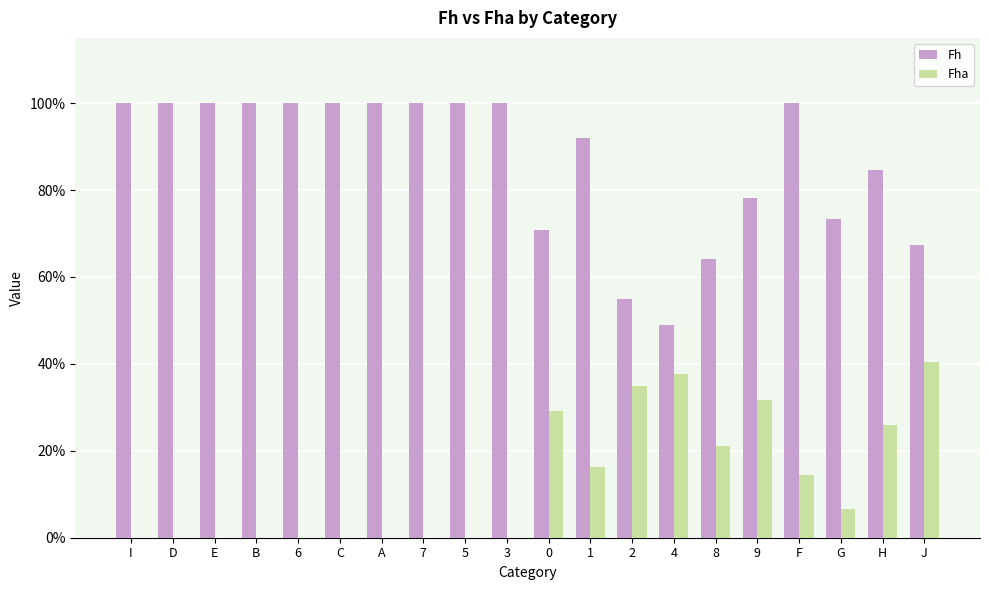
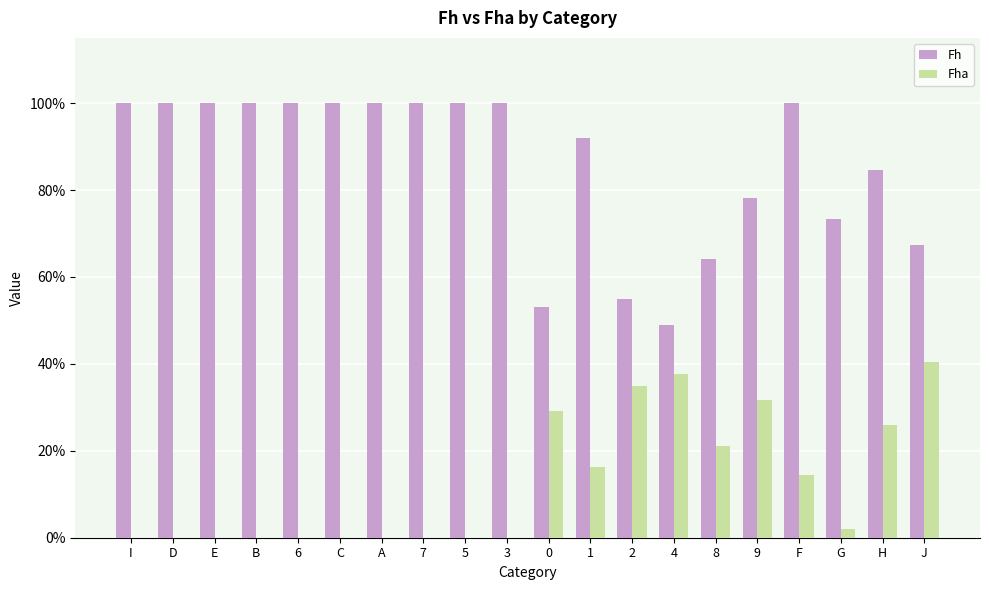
Fh, 0: 71% -> 53%
Fha, G: 7% -> 2%
